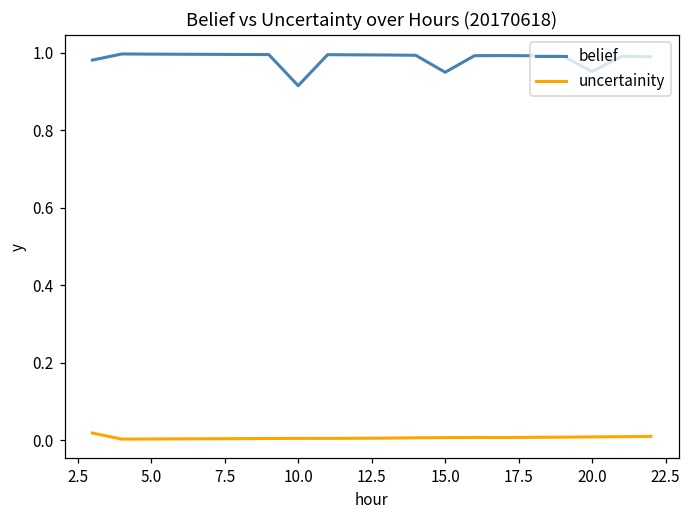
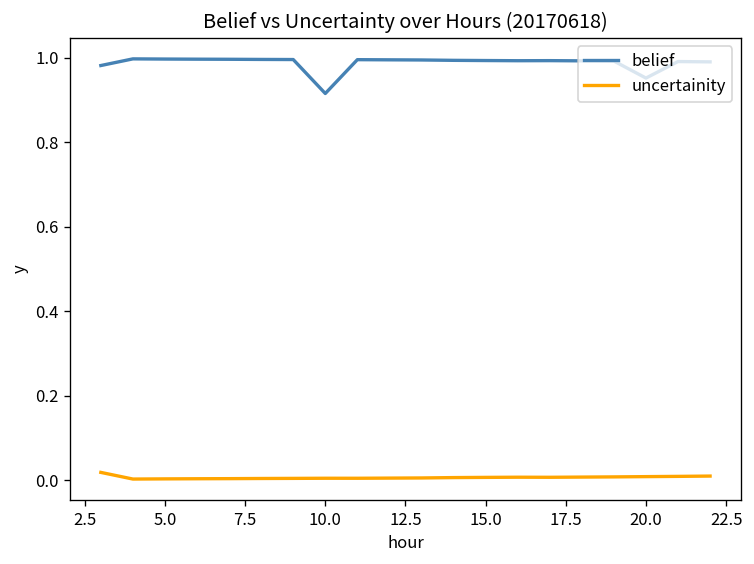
belief, 15.0: 0.95 -> 0.99
